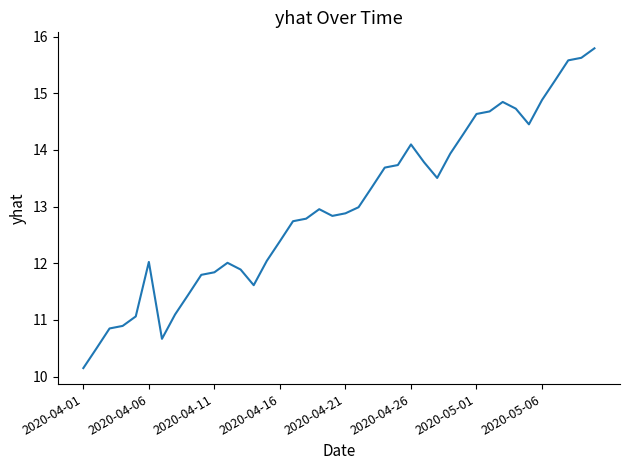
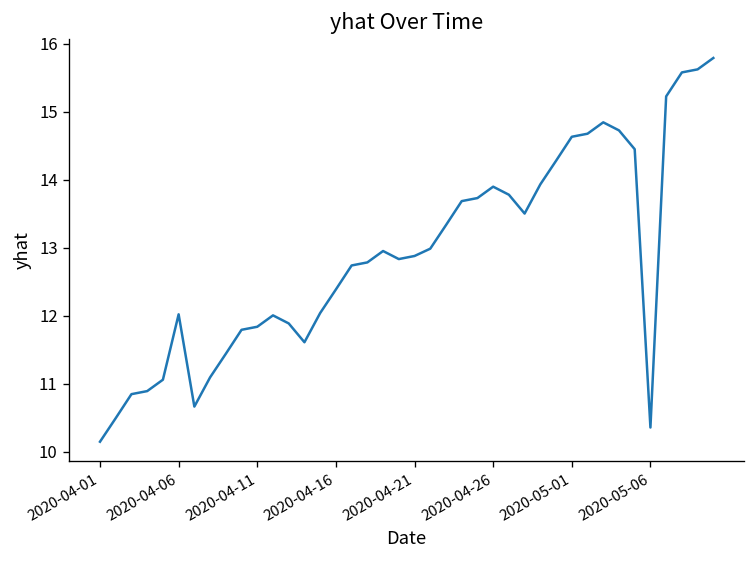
2020-04-26: 14.1 -> 13.9
2020-05-06: 14.9 -> 10.4
